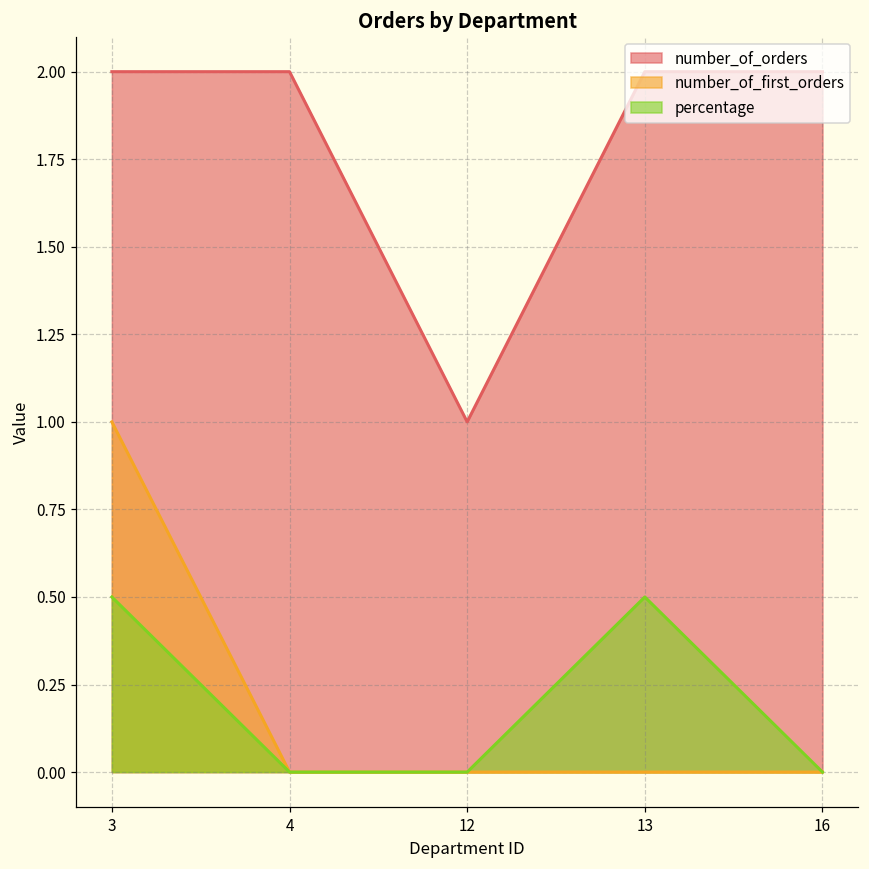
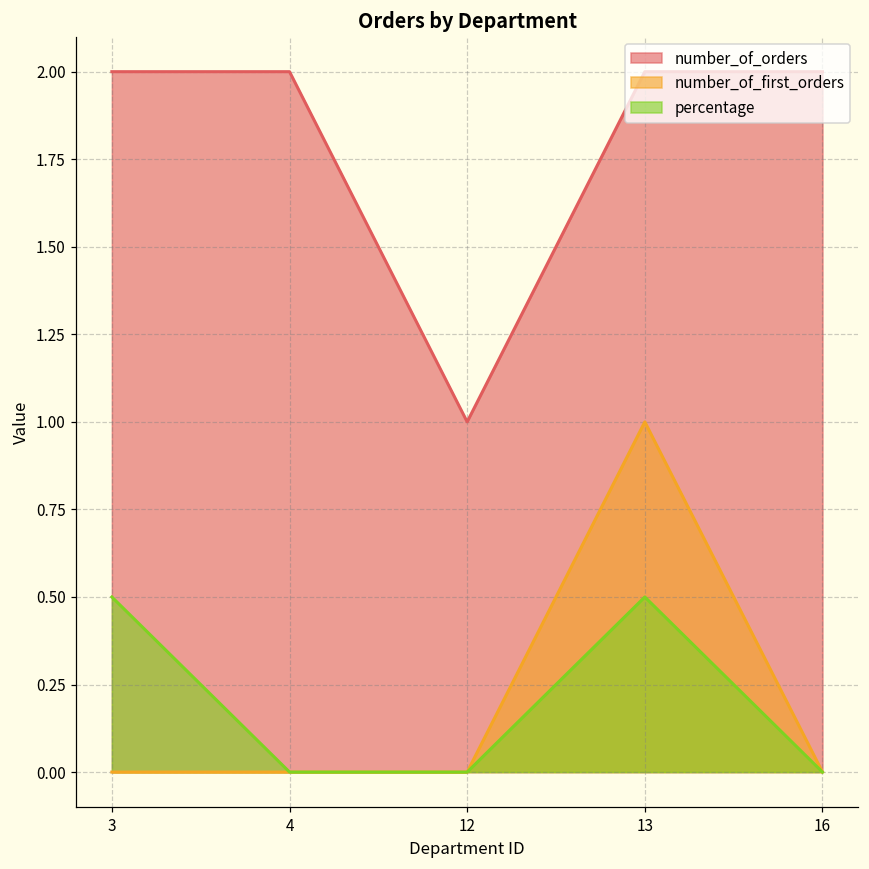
number_of_first_orders, 3: 1 -> 0
number_of_first_orders, 13: 0 -> 1
